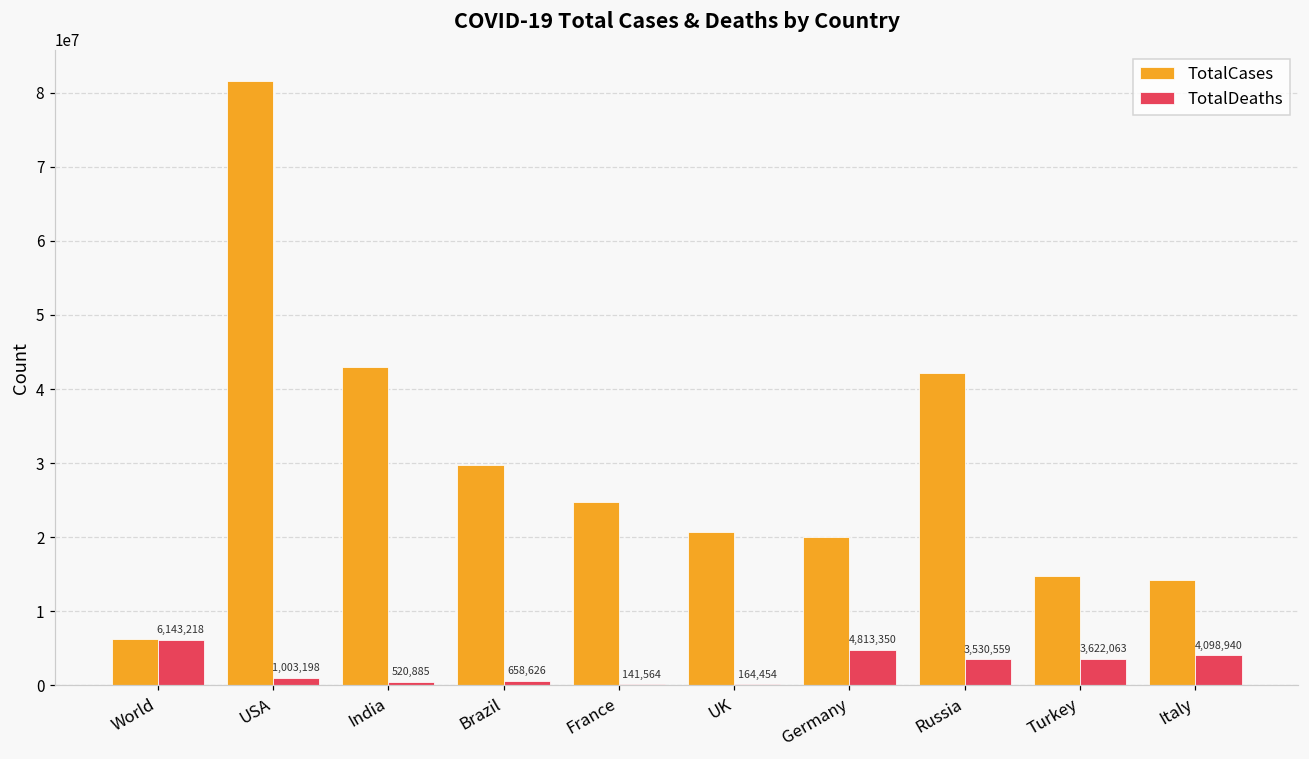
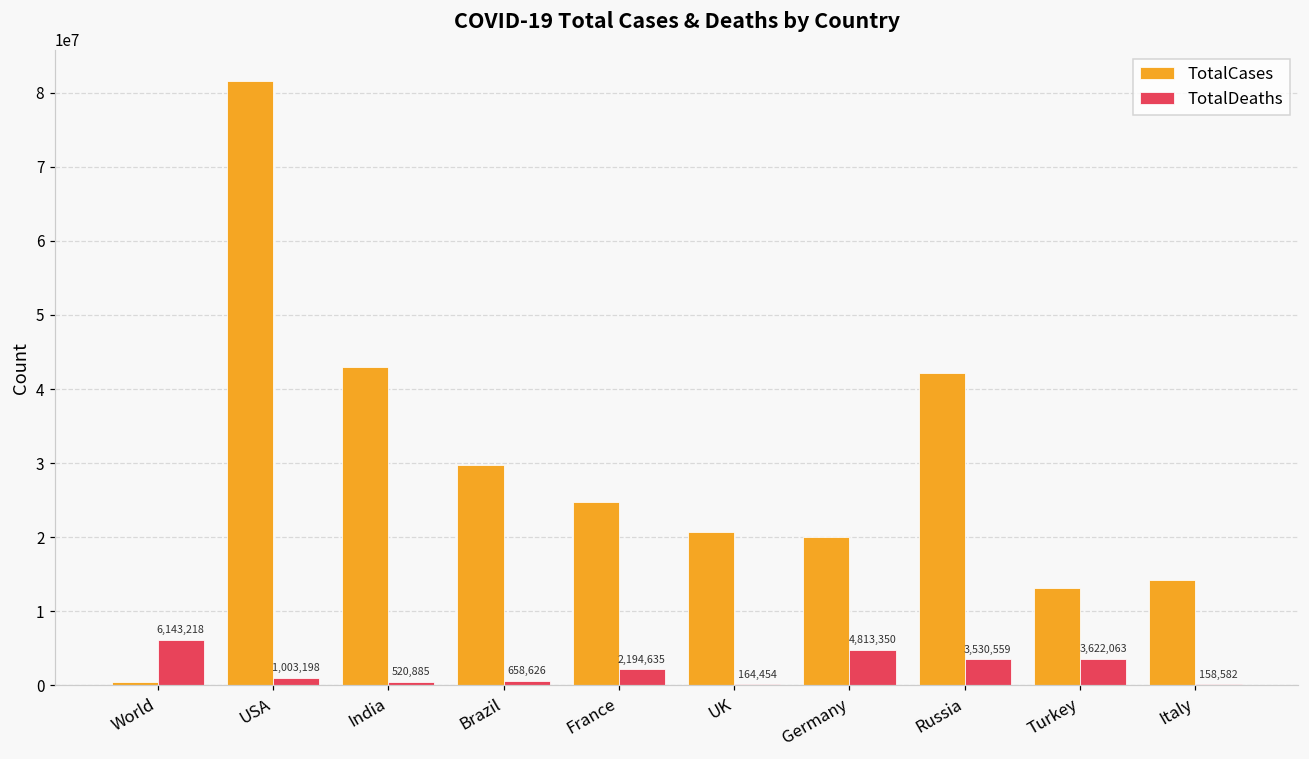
TotalCases, World: 6000000 -> 0
TotalDeaths, France: 141,564 -> 2,194,635
TotalCases, Turkey: 15000000 -> 13000000
TotalDeaths, Italy: 4,098,940 -> 158,582
